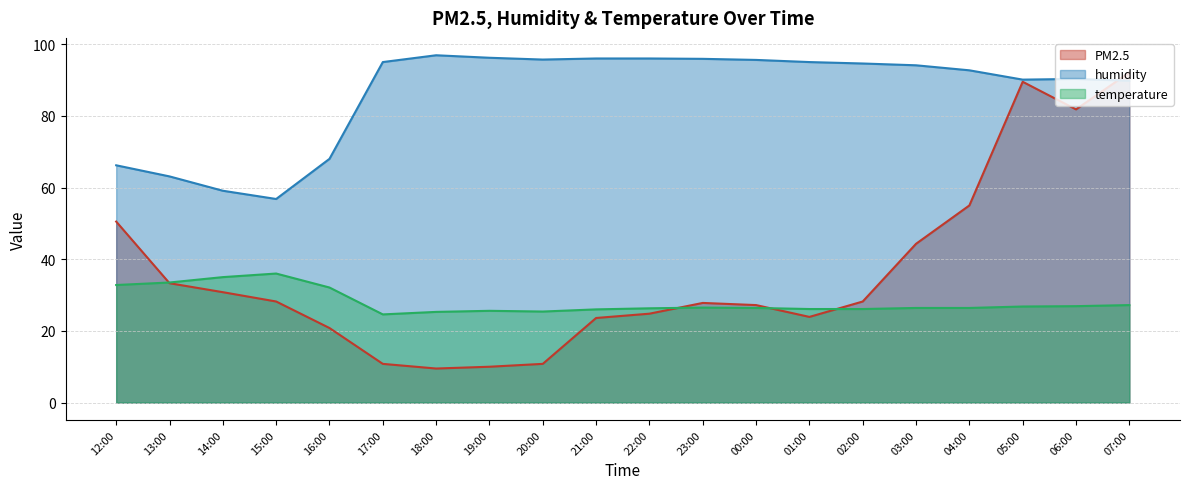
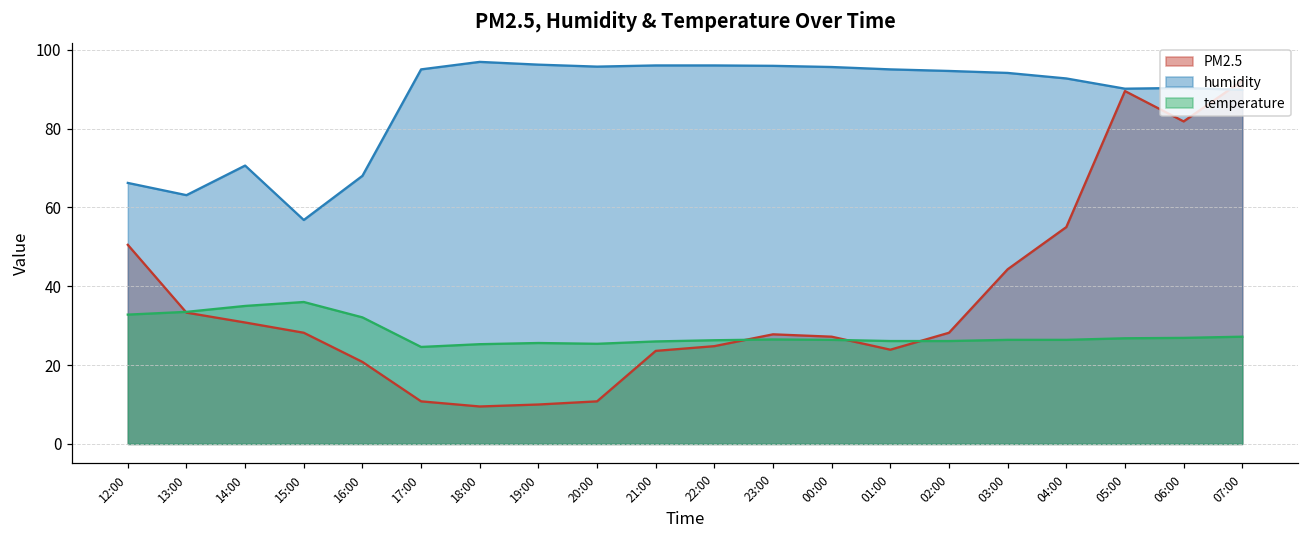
humidity, 14:00: 59 -> 71
